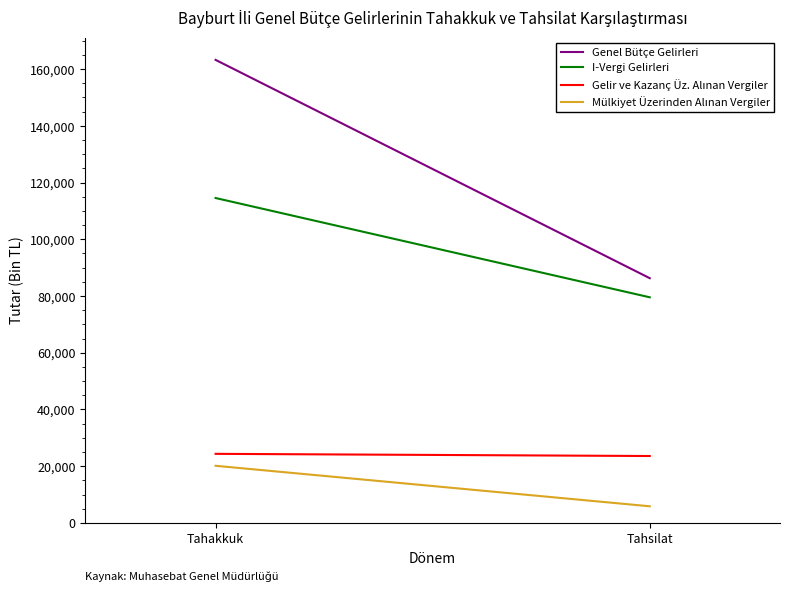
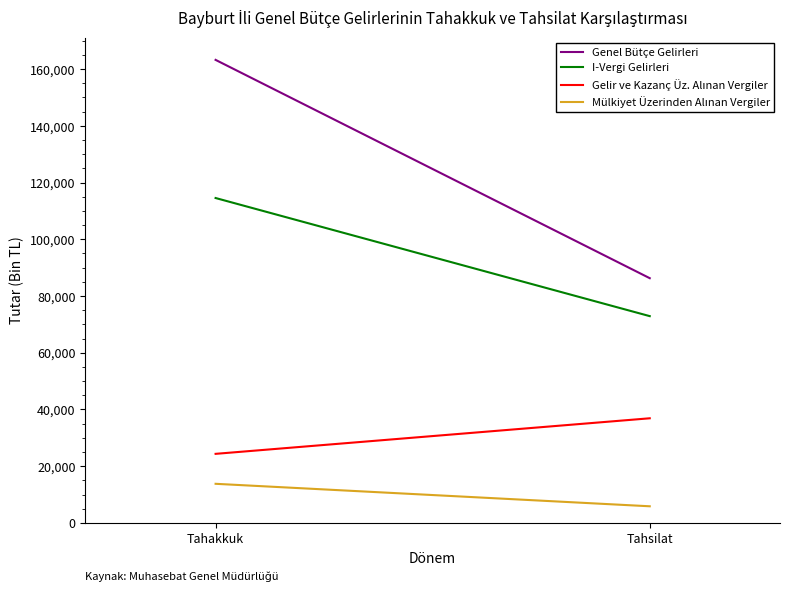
Mülkiyet Üzerinden Alınan Vergiler, Tahakkuk: 20,000 -> 14,000
I-Vergi Gelirleri, Tahsilat: 80,000 -> 73,000
Gelir ve Kazanç Üz. Alınan Vergiler, Tahsilat: 24,000 -> 37,000
